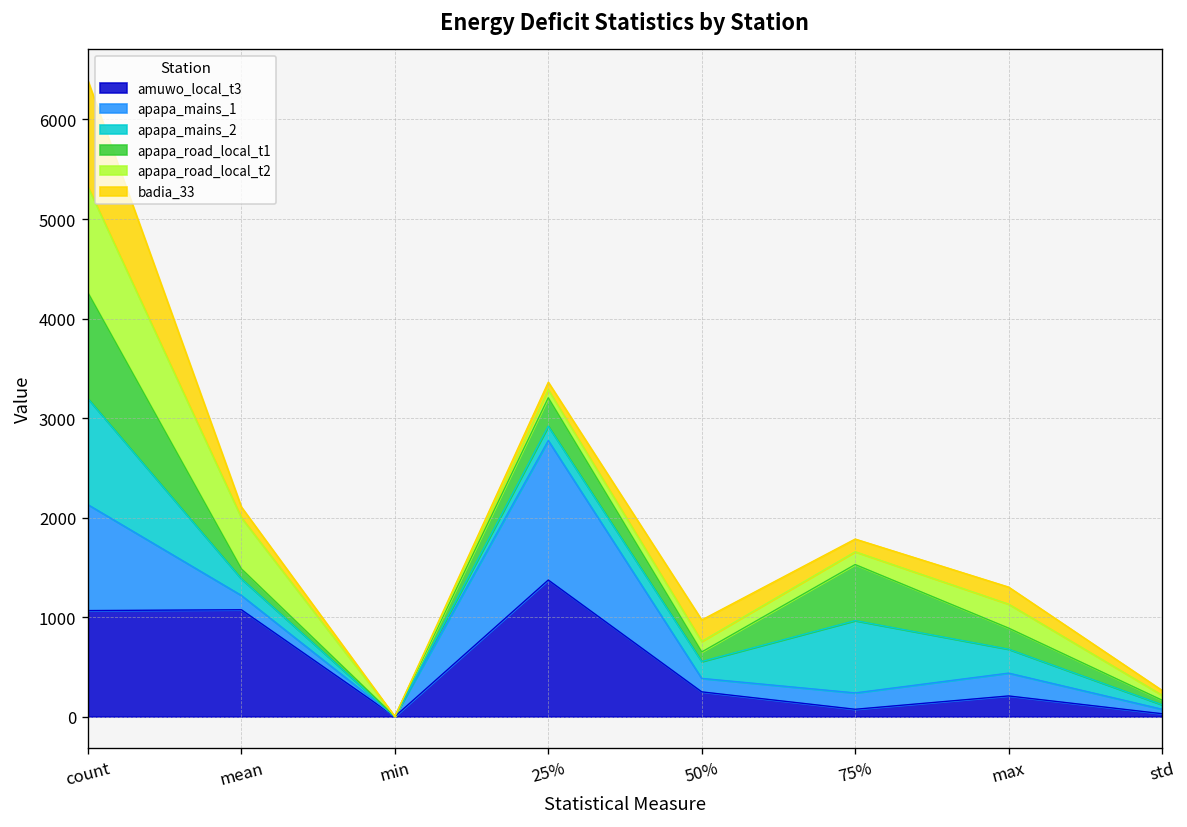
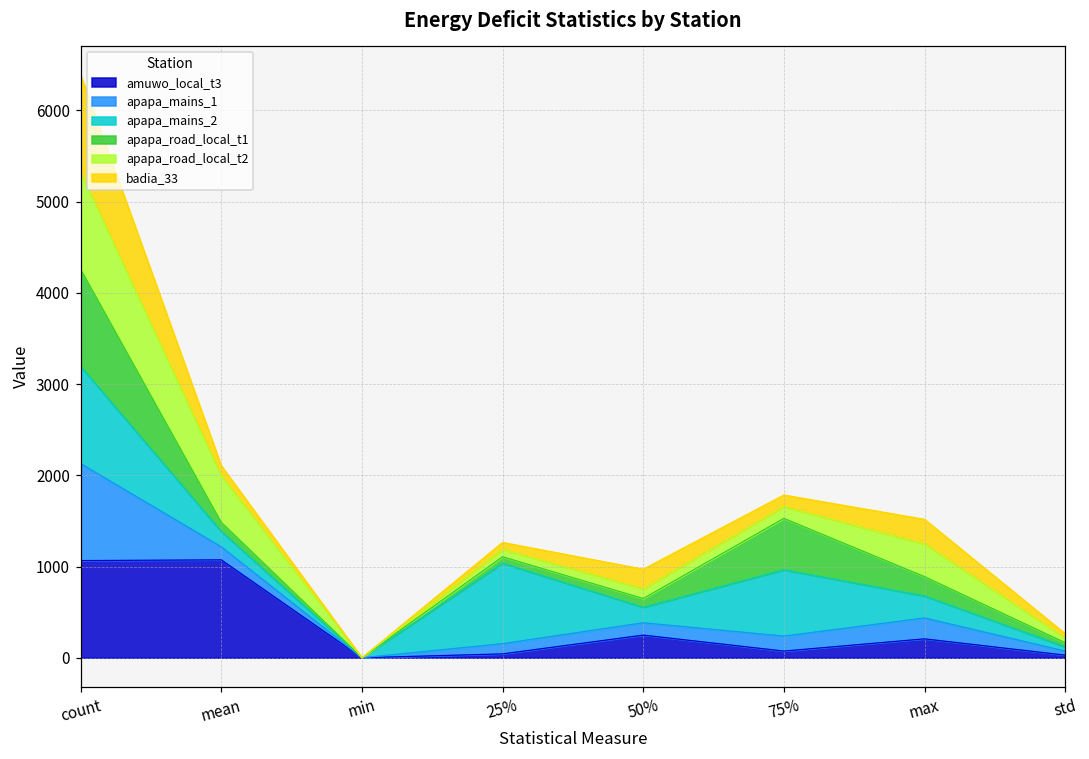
amuwo_local_t3, 25%: 1400 -> 0
apapa_mains_1, 25%: 1400 -> 100
apapa_mains_2, 25%: 100 -> 900
apapa_road_local_t1, 25%: 300 -> 100
apapa_road_local_t2, max: 200 -> 400
badia_33, max: 200 -> 300
